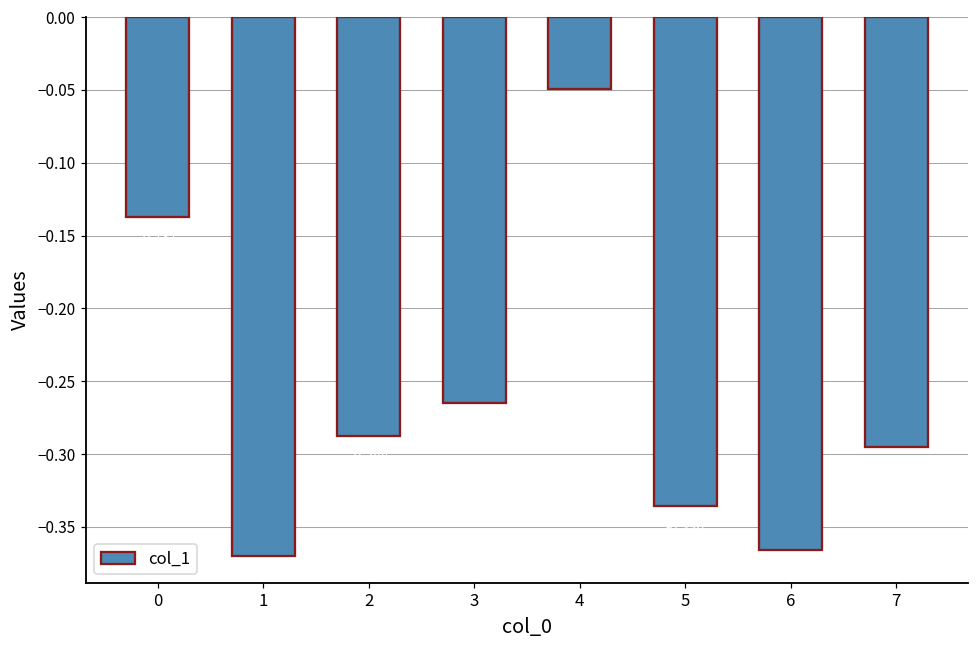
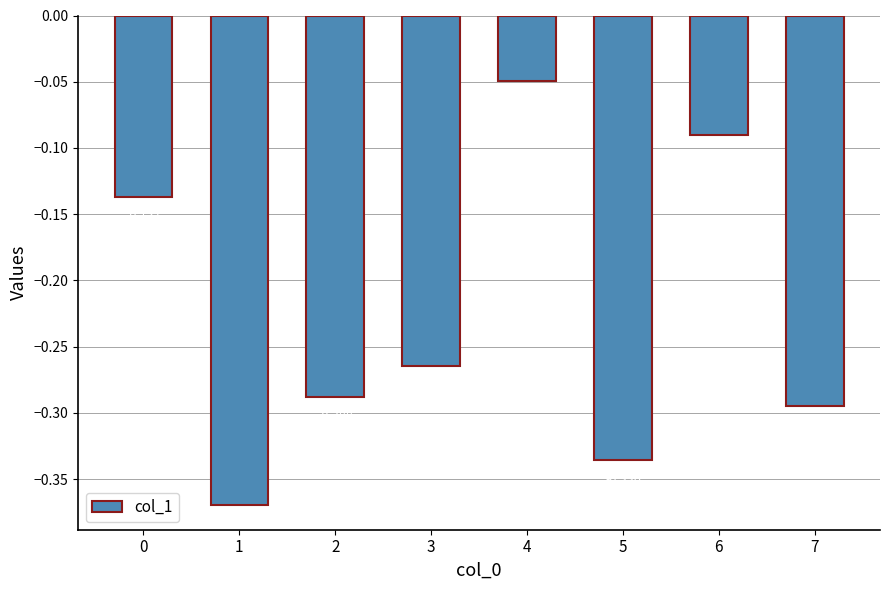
6: -0.366 -> -0.090
